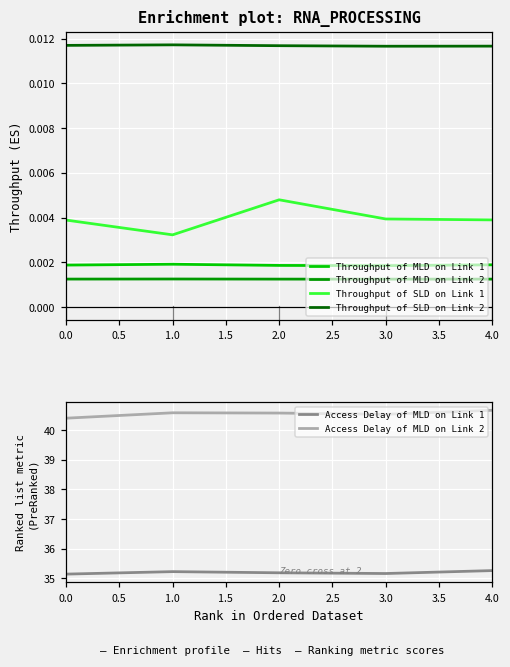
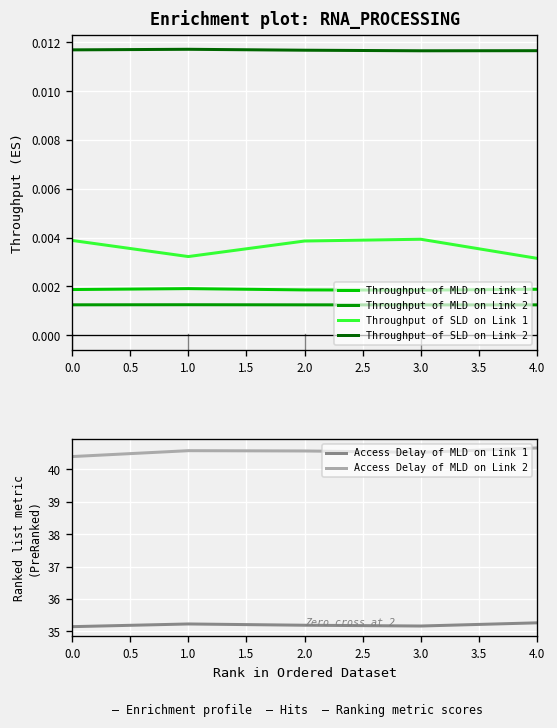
Enrichment plot: RNA_PROCESSING, Throughput of SLD on Link 1, 2.0: 0.0048 -> 0.0039
Enrichment plot: RNA_PROCESSING, Throughput of SLD on Link 1, 4.0: 0.0039 -> 0.0032
